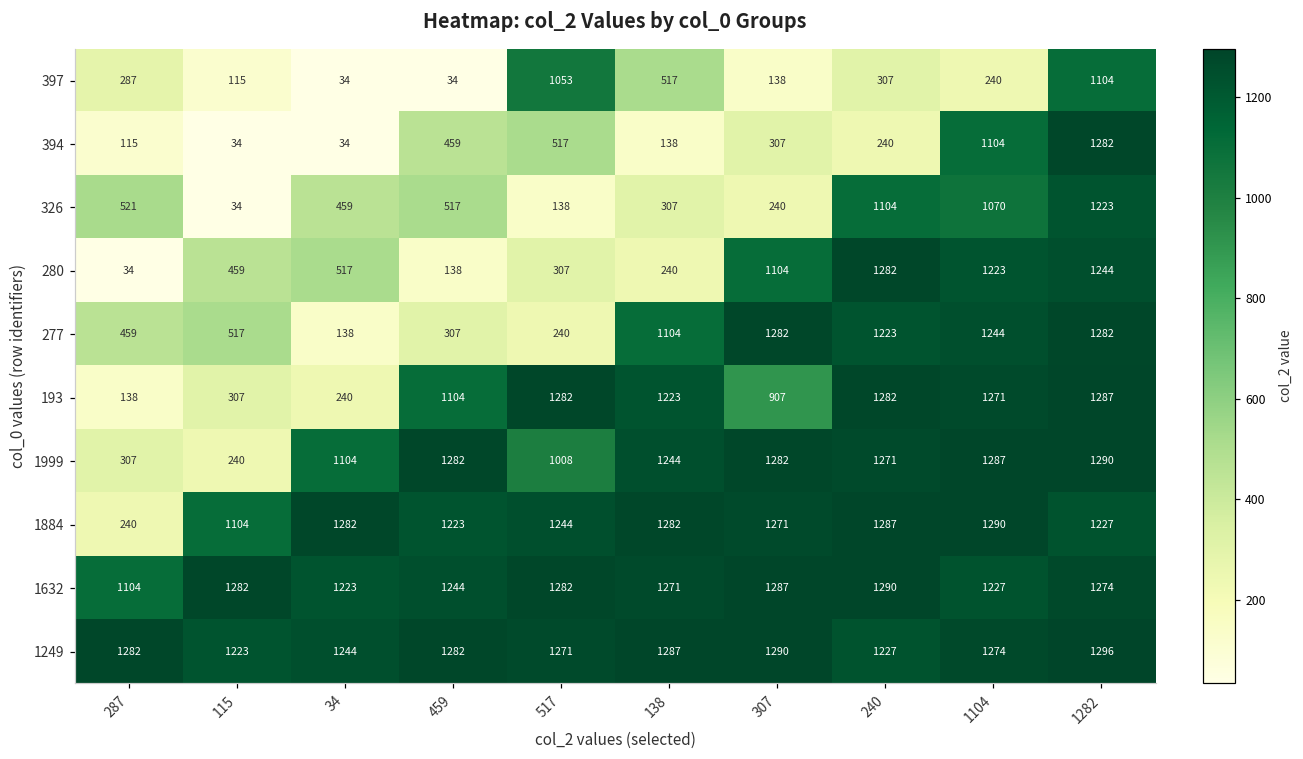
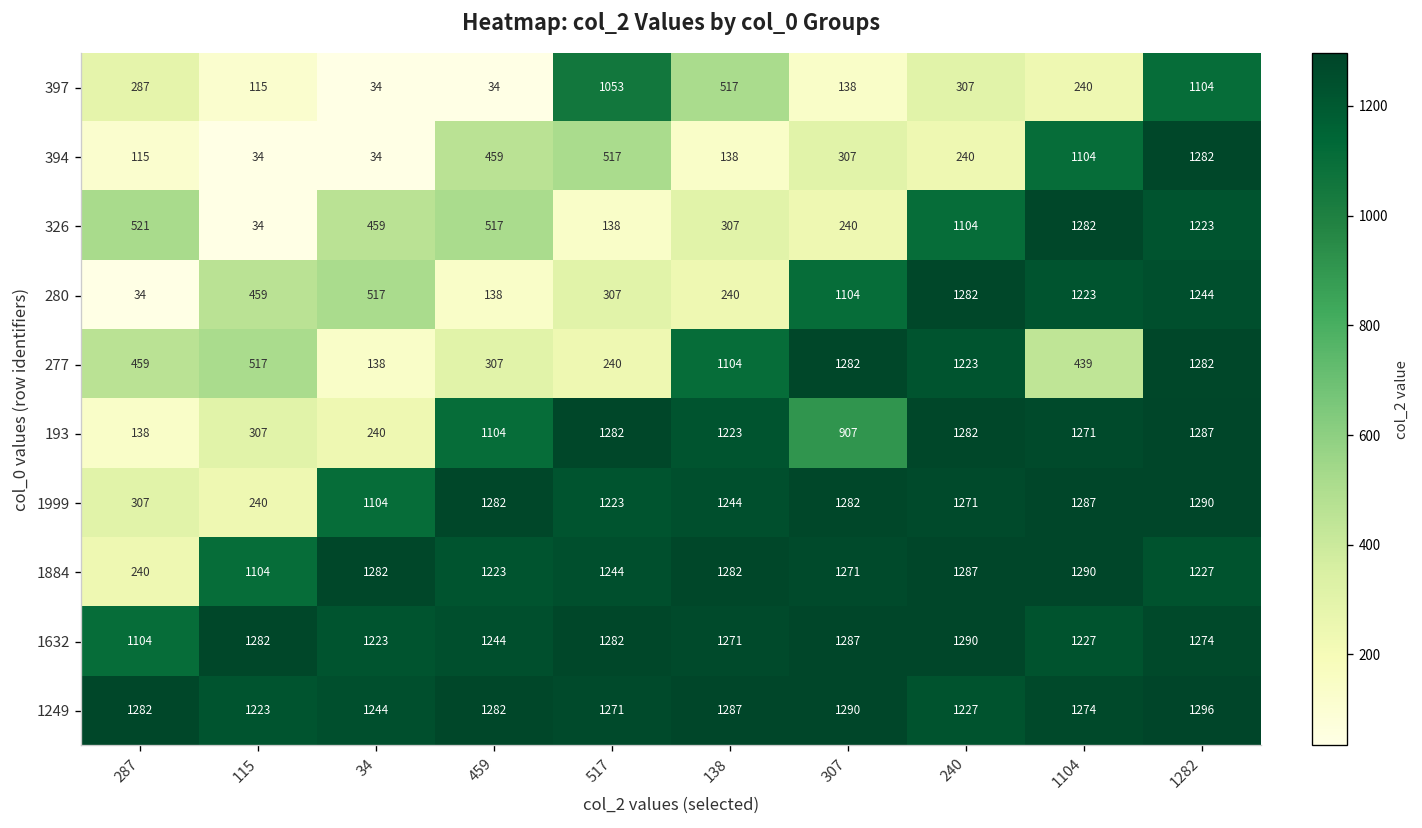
326, 1104: 1070 -> 1282
277, 1104: 1244 -> 439
1999, 517: 1008 -> 1223
